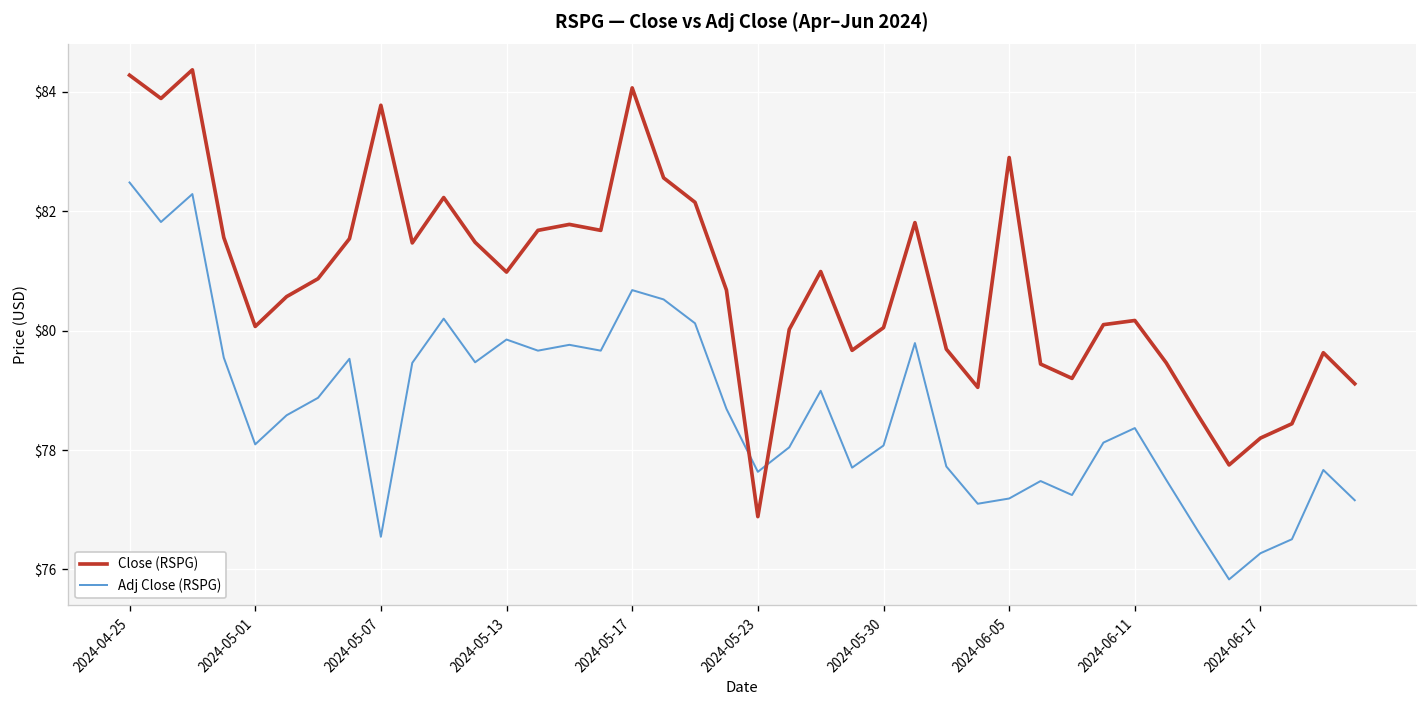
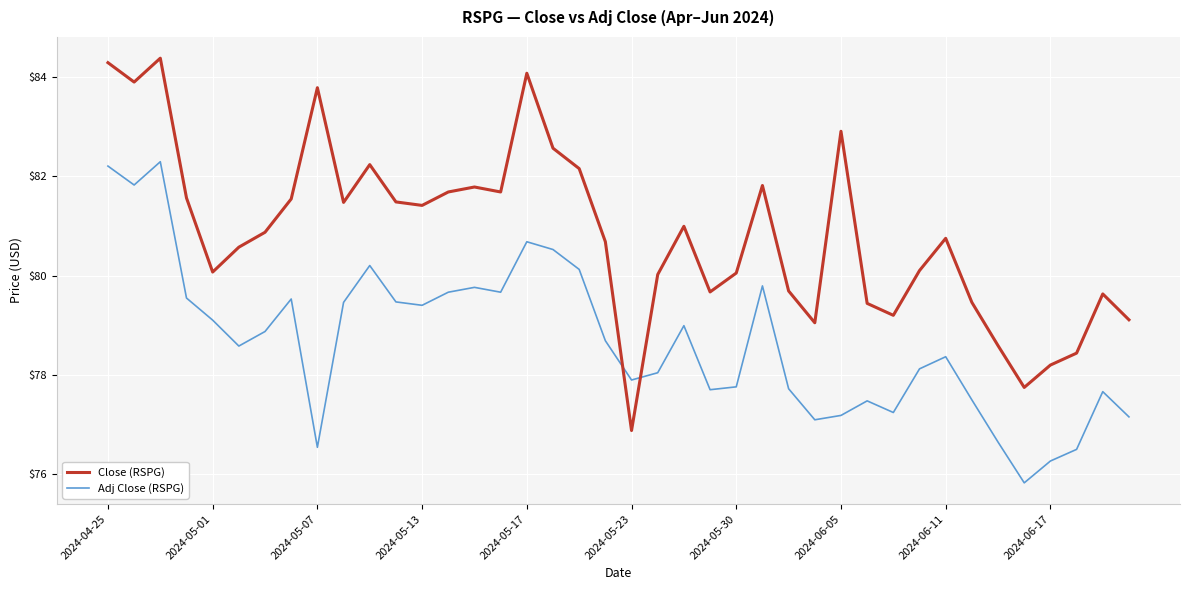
Adj Close (RSPG), 2024-04-25: $82.5 -> $82.2
Adj Close (RSPG), 2024-05-01: $78.1 -> $79.1
Close (RSPG), 2024-05-13: $81.0 -> $81.4
Adj Close (RSPG), 2024-05-13: $79.9 -> $79.4
Adj Close (RSPG), 2024-05-23: $77.6 -> $77.9
Adj Close (RSPG), 2024-05-30: $78.1 -> $77.8
Close (RSPG), 2024-06-11: $80.2 -> $80.7
